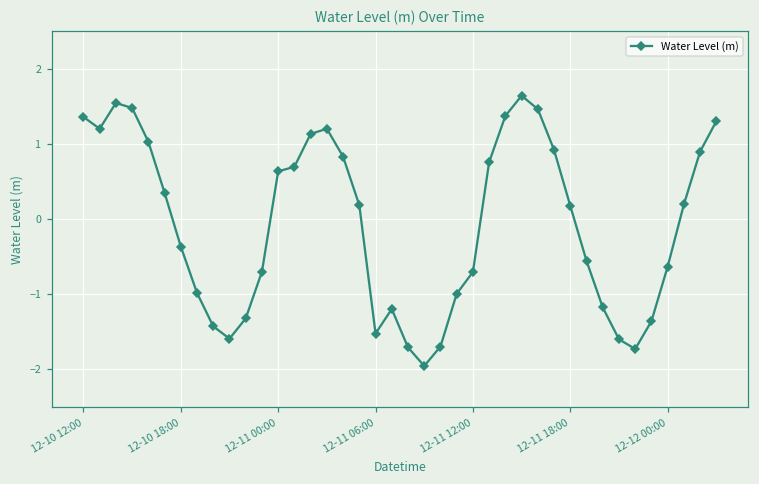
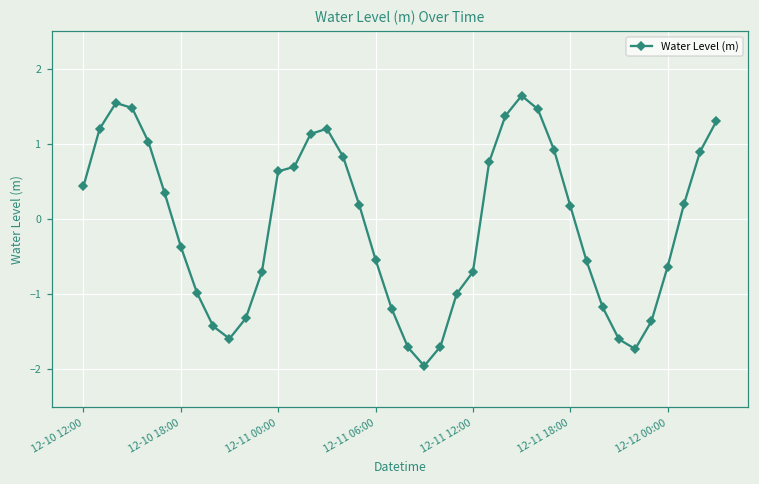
12-10 12:00: 1.4 -> 0.4
12-11 06:00: -1.5 -> -0.5
